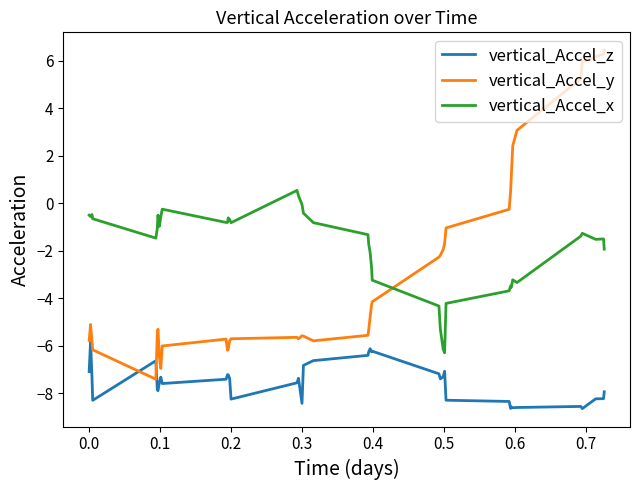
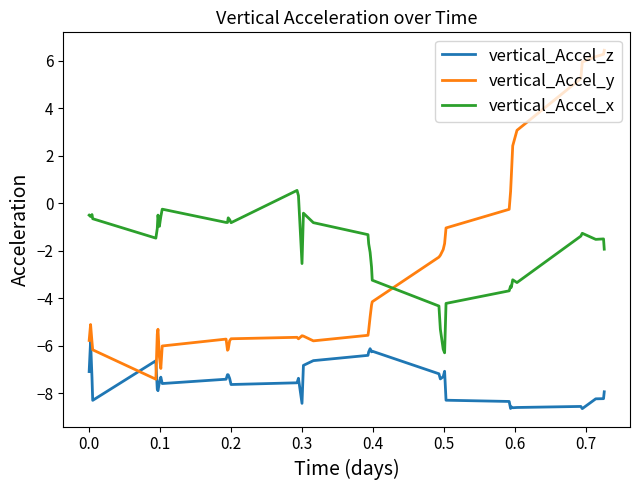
vertical_Accel_z, 0.2: -8.3 -> -7.6
vertical_Accel_x, 0.3: -0.1 -> -2.5
